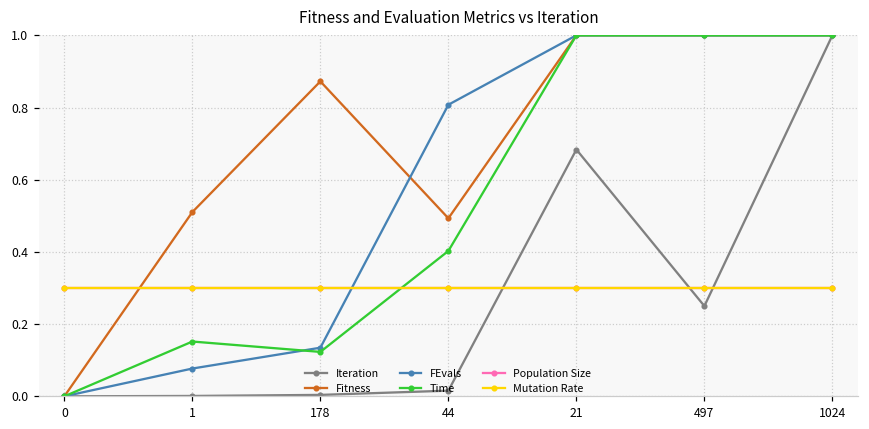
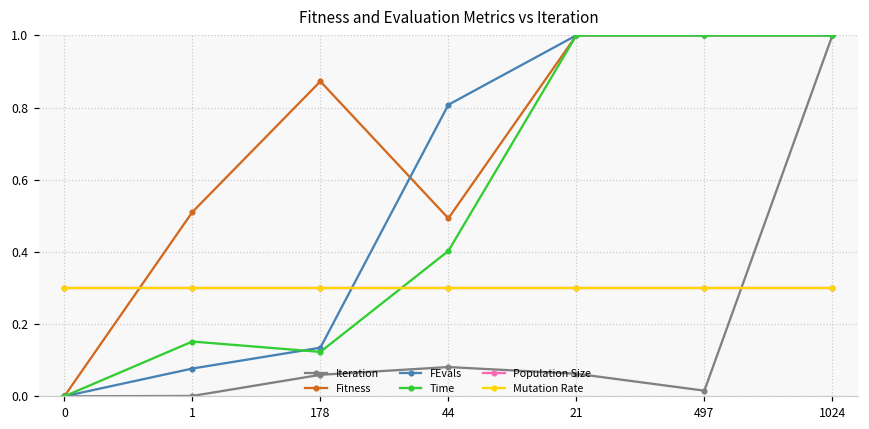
Iteration, 178: 0.00 -> 0.06
Iteration, 44: 0.02 -> 0.08
Iteration, 21: 0.68 -> 0.06
Iteration, 497: 0.25 -> 0.02
